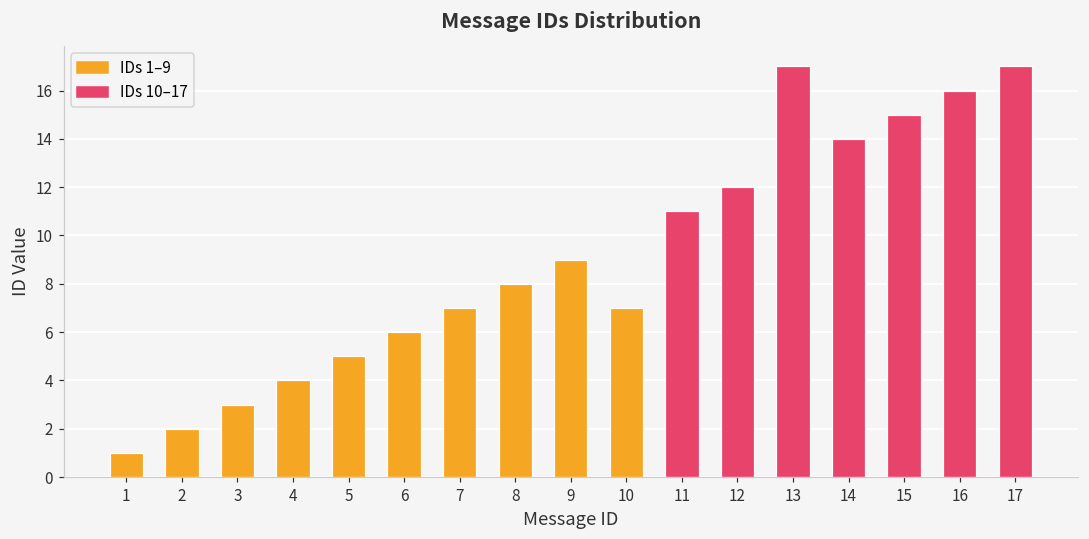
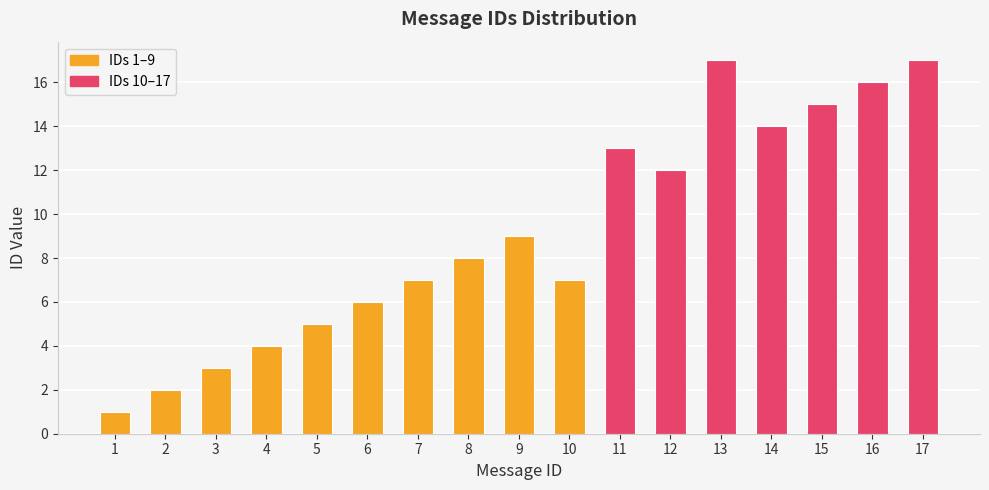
11: 11 -> 13
